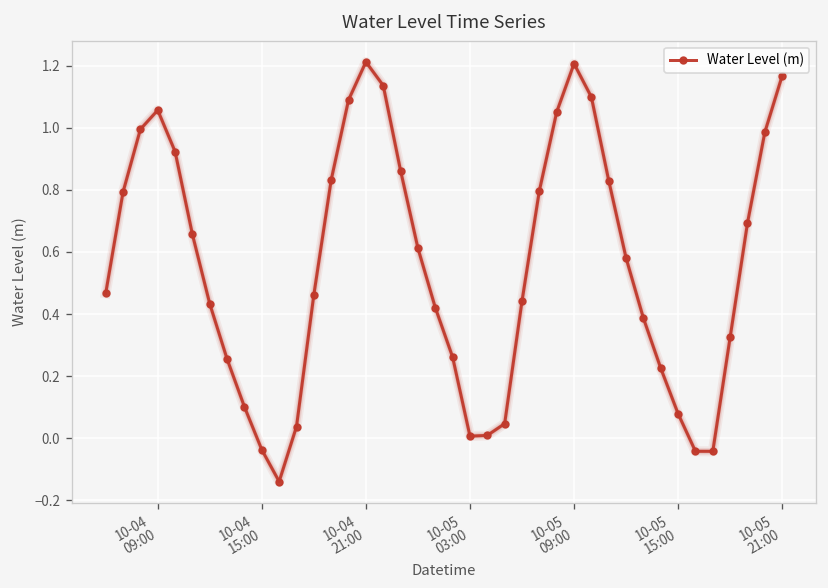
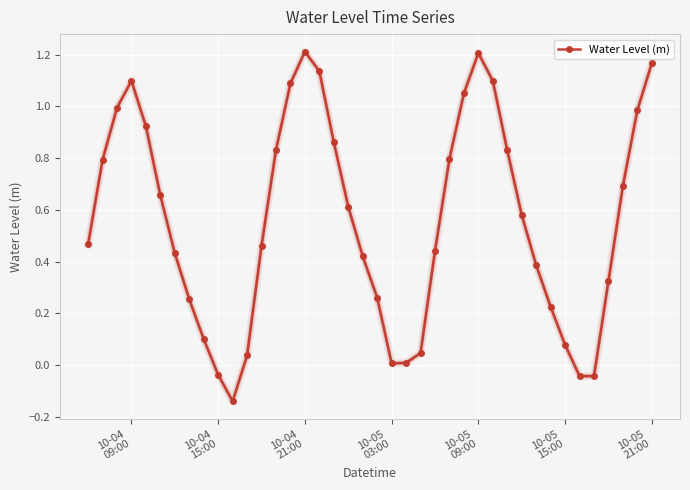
10-04 09:00: 1.06 -> 1.10
